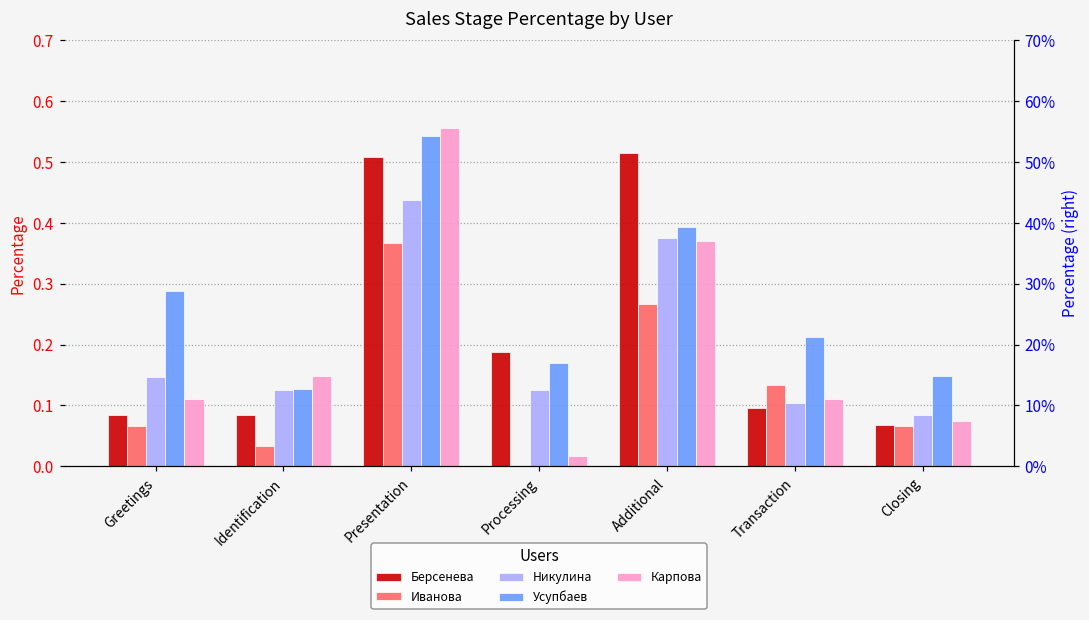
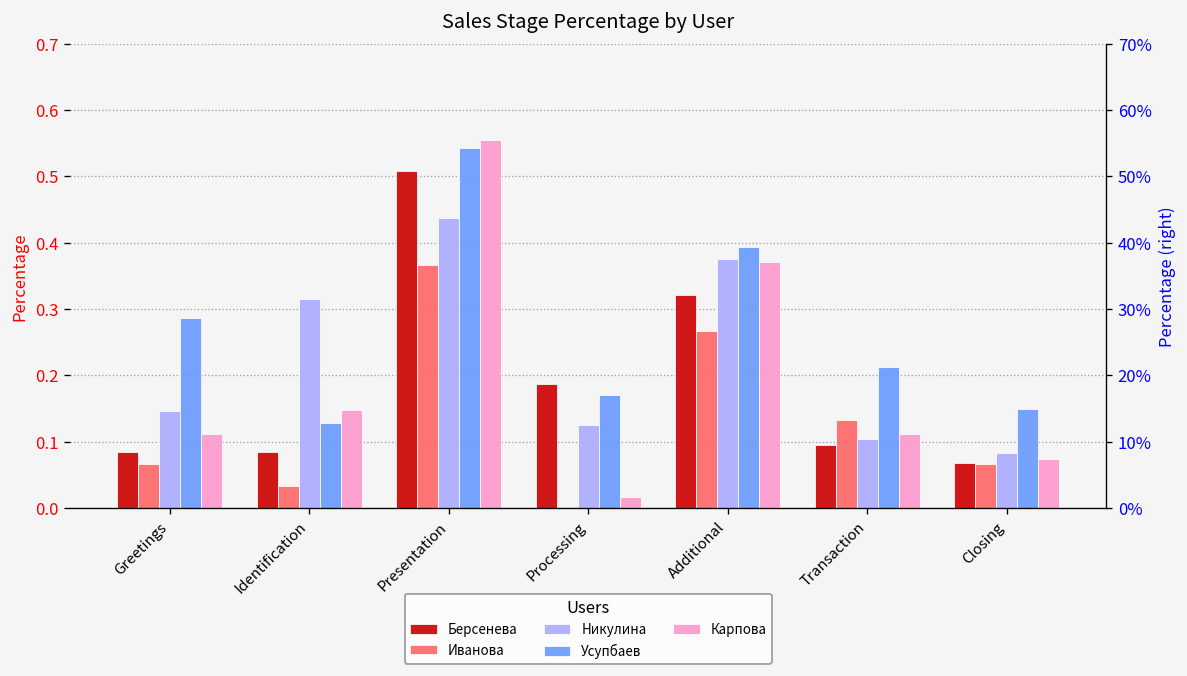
Никулина, Identification: 0.13 -> 0.32
Берсенева, Additional: 0.52 -> 0.32
